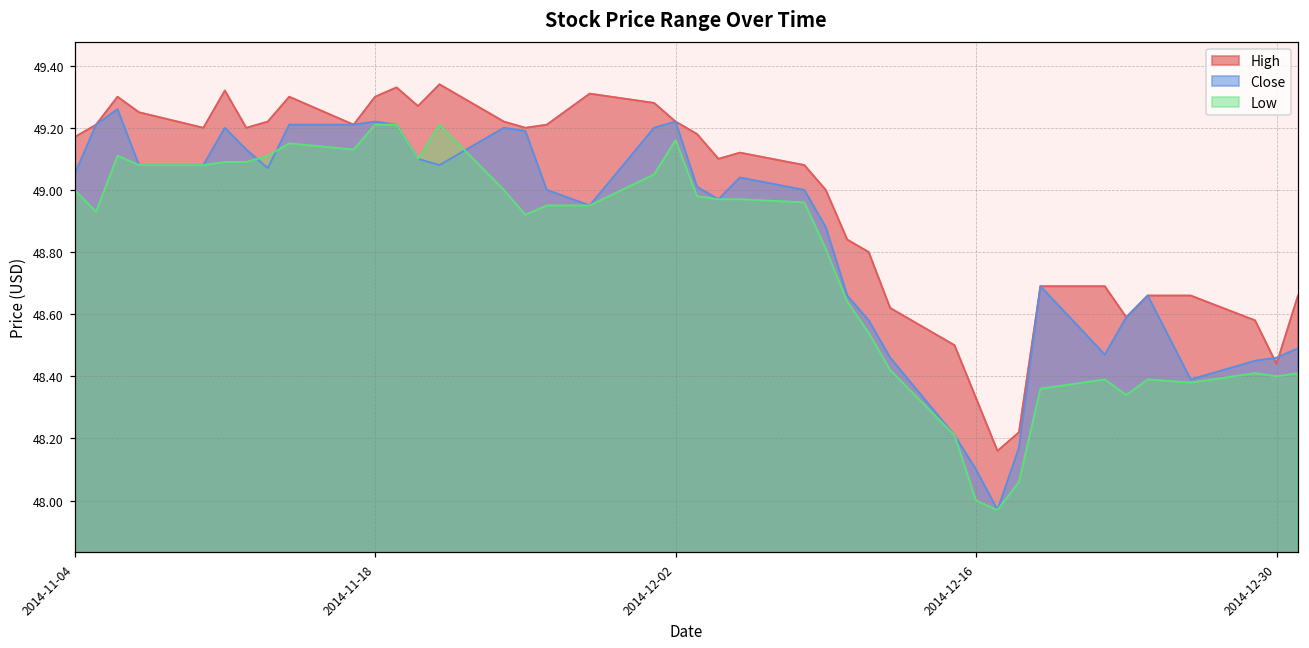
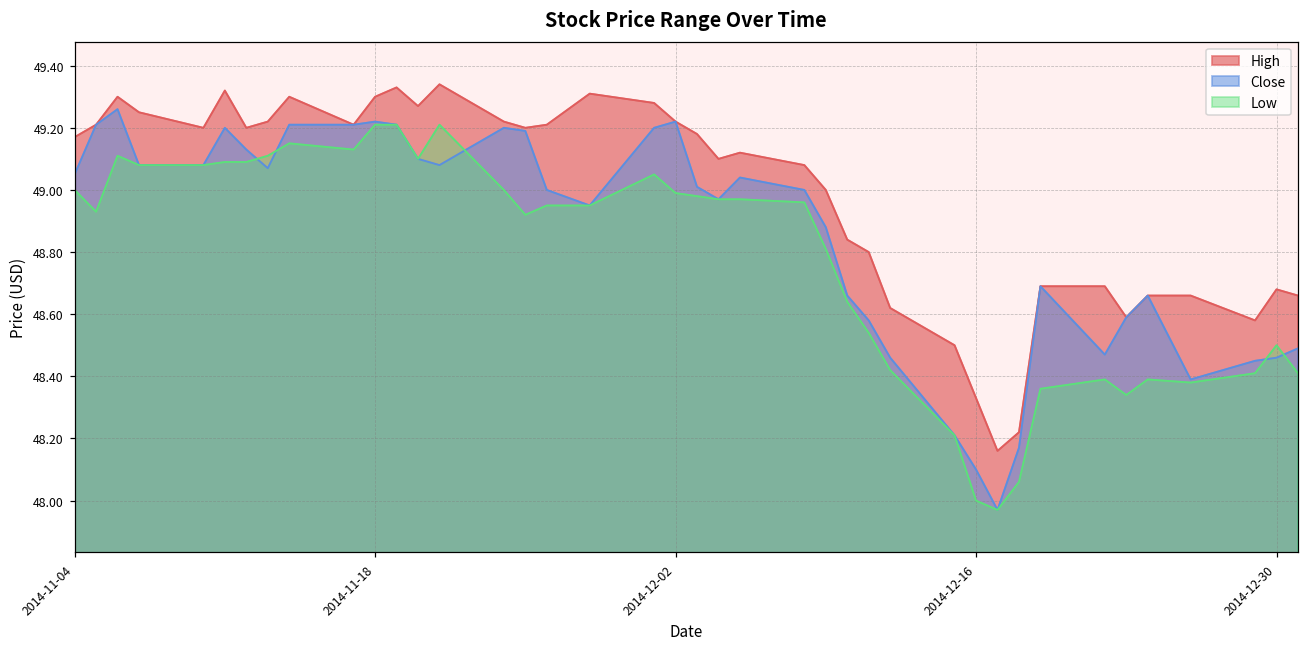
Low, 2014-12-02: 49.16 -> 48.99
High, 2014-12-30: 48.44 -> 48.68
Low, 2014-12-30: 48.4 -> 48.5
